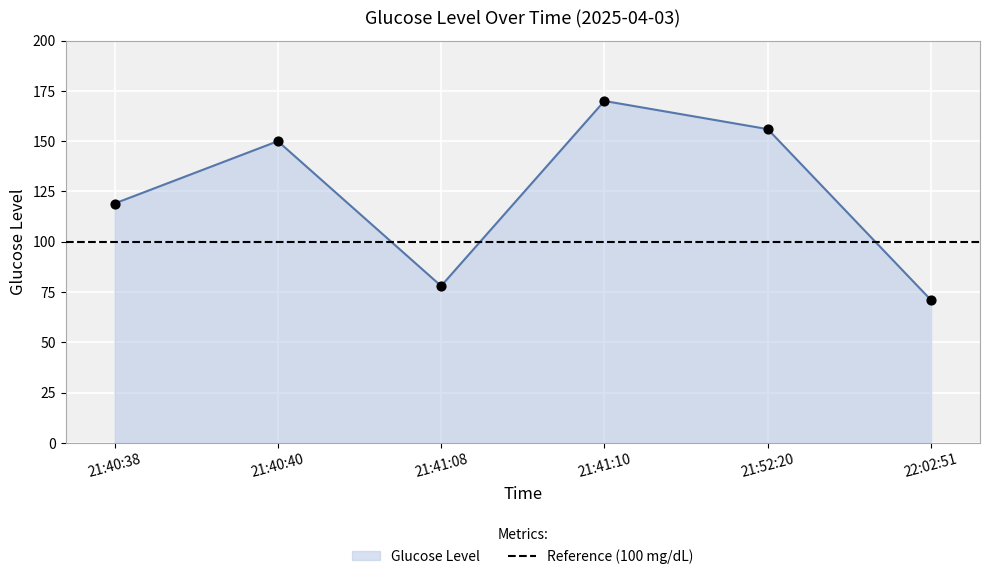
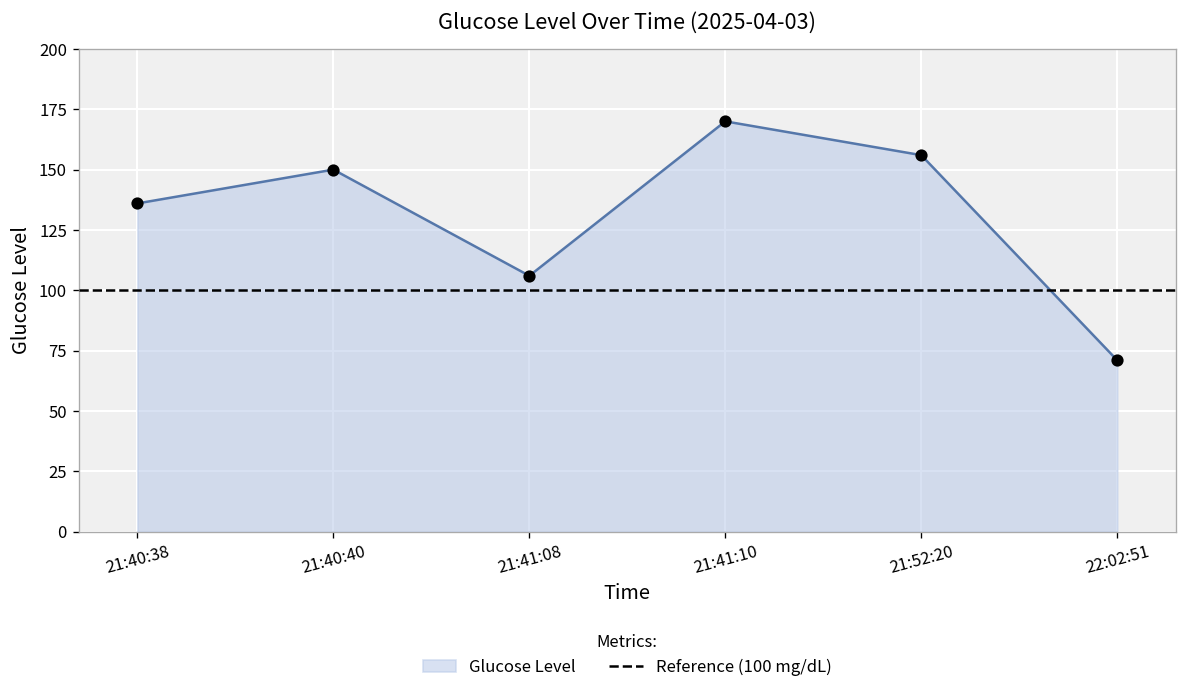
21:40:38: 119 -> 136
21:41:08: 78 -> 106
